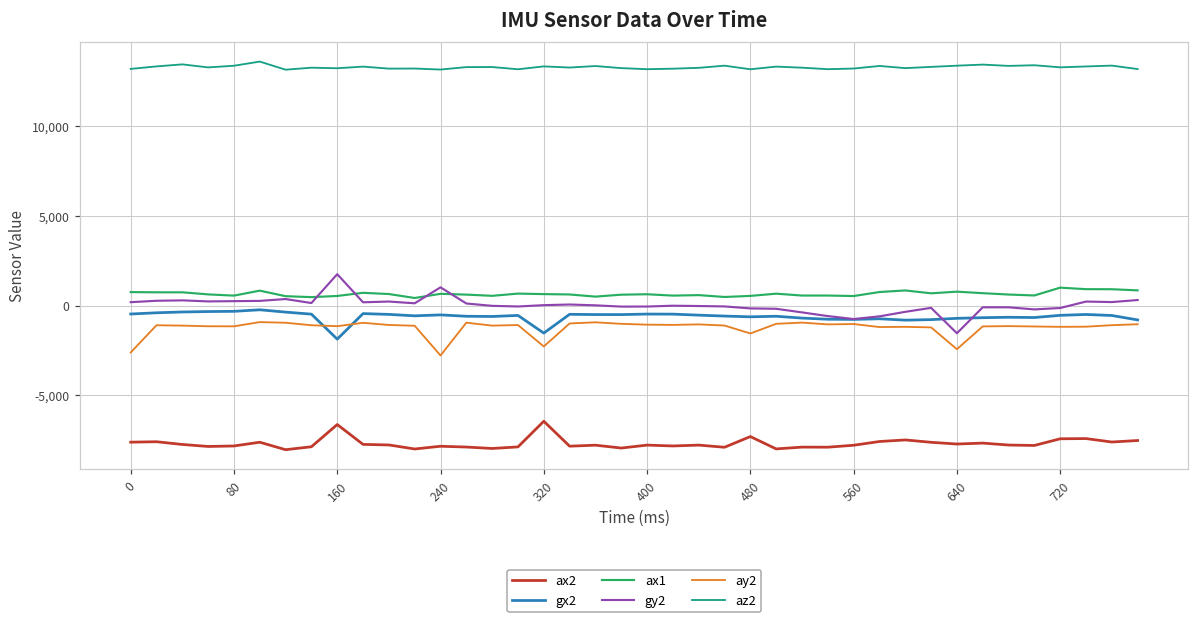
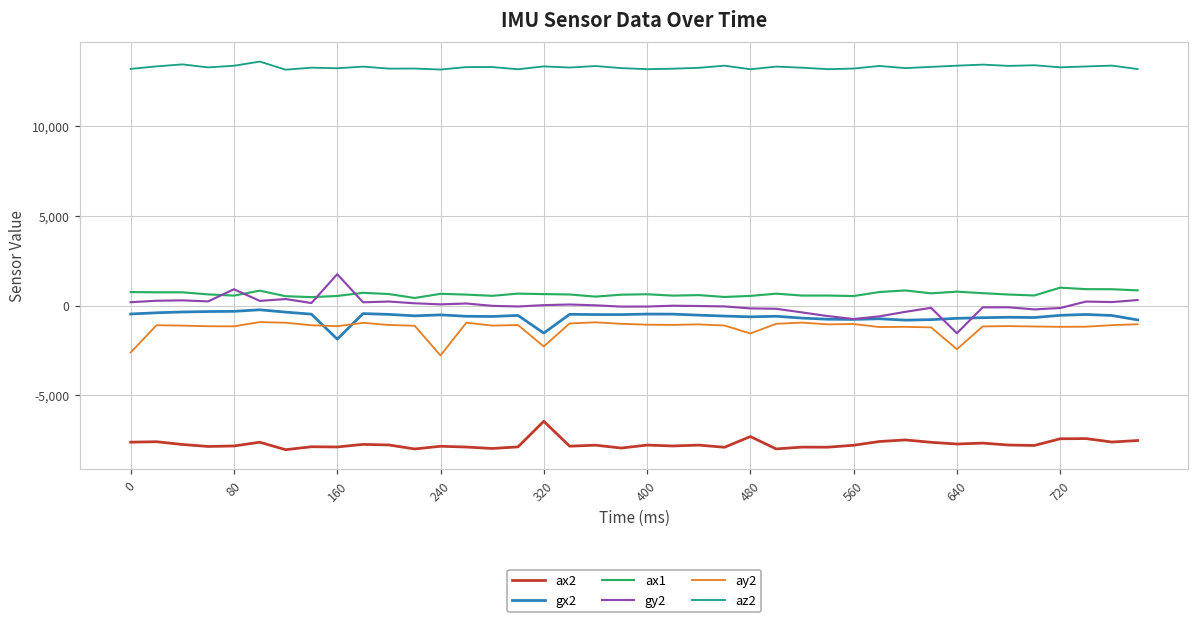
gy2, 80: 200 -> 900
ax2, 160: -6,600 -> -7,900
gy2, 240: 1,000 -> 100
